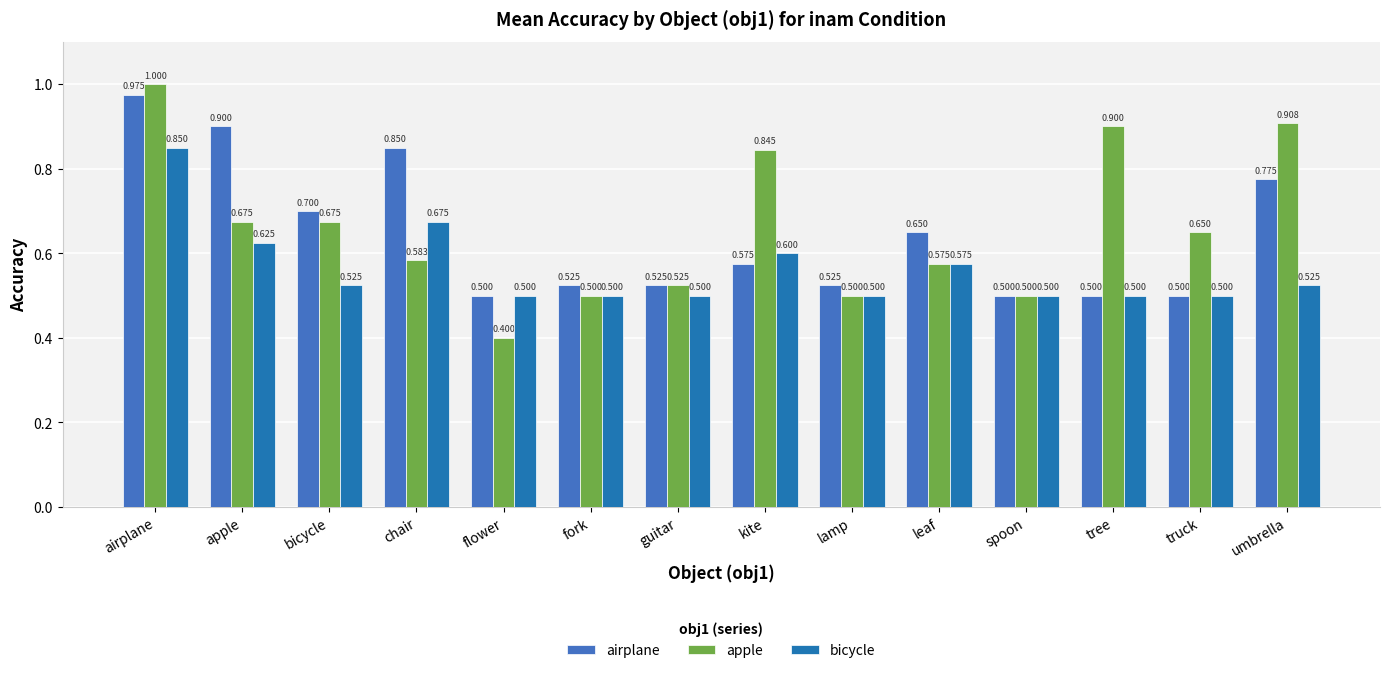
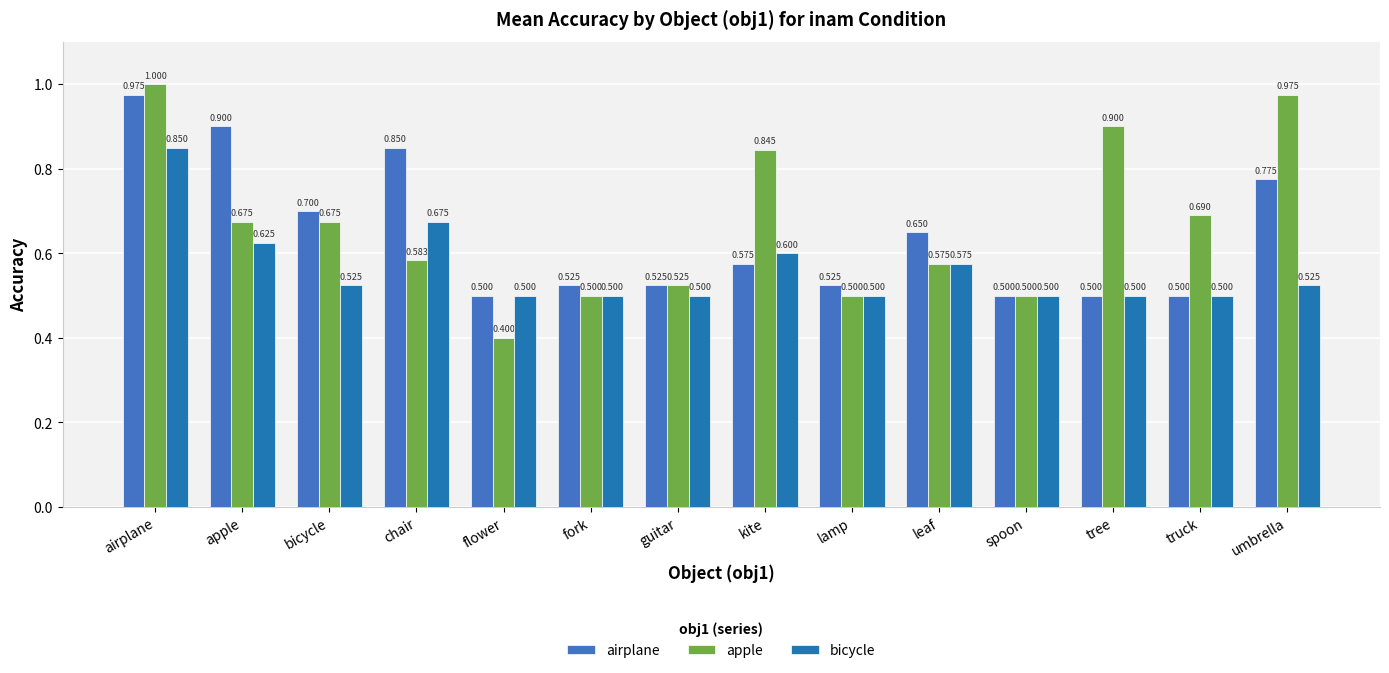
apple, truck: 0.650 -> 0.690
apple, umbrella: 0.908 -> 0.975
